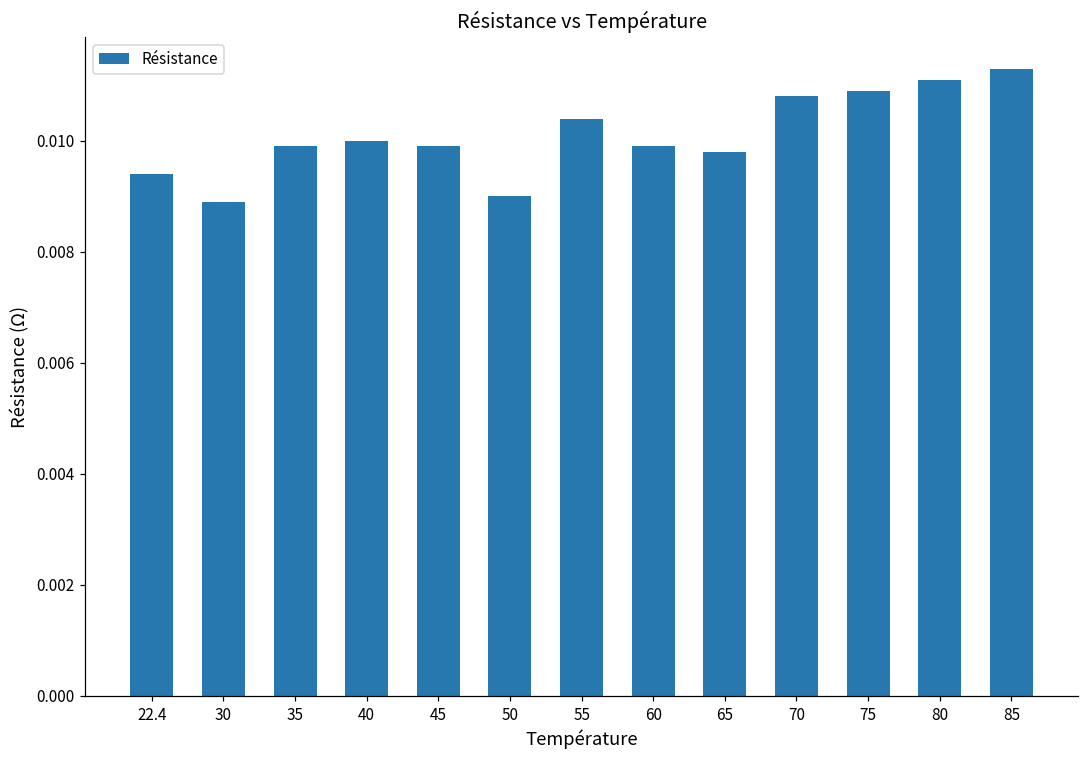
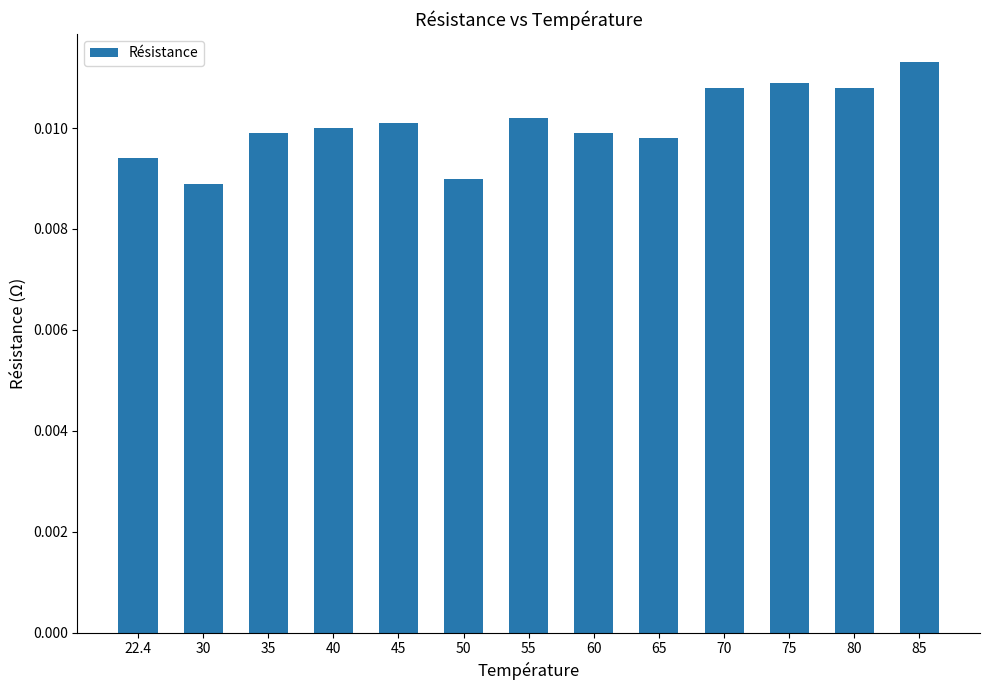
45: 0.0099 -> 0.0101
55: 0.0104 -> 0.0102
80: 0.0111 -> 0.0108
